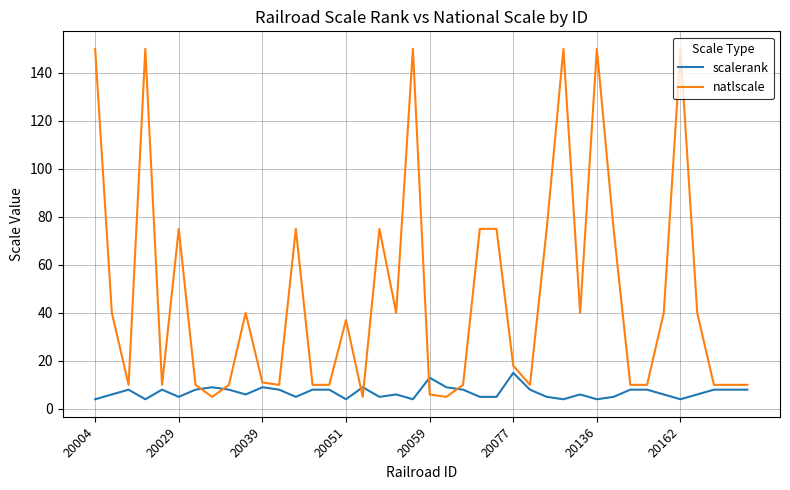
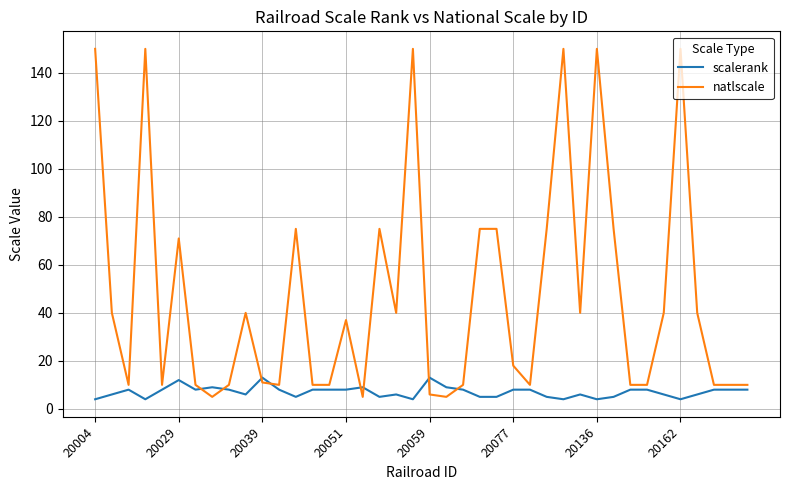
scalerank, 20029: 5 -> 12
natlscale, 20029: 75 -> 71
scalerank, 20039: 9 -> 13
scalerank, 20051: 4 -> 8
scalerank, 20077: 15 -> 8
